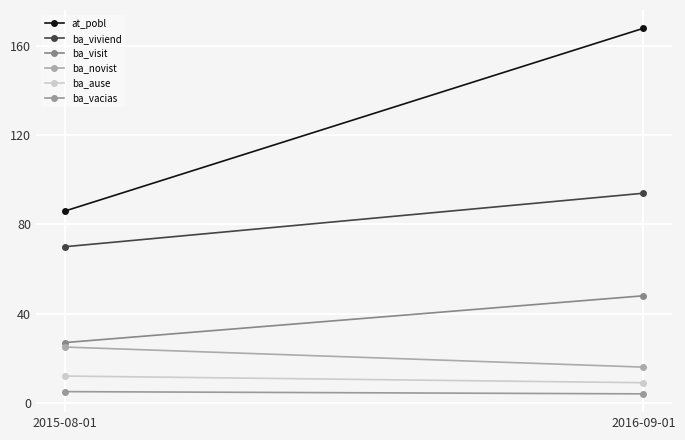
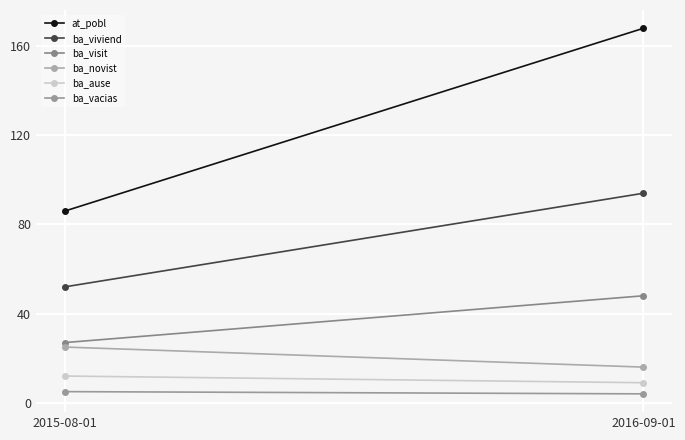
ba_viviend, 2015-08-01: 70 -> 52
